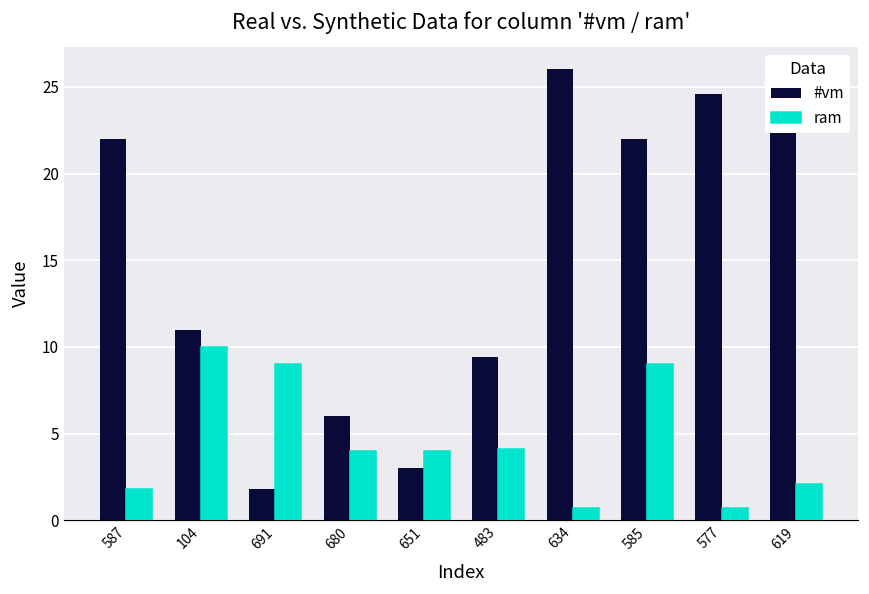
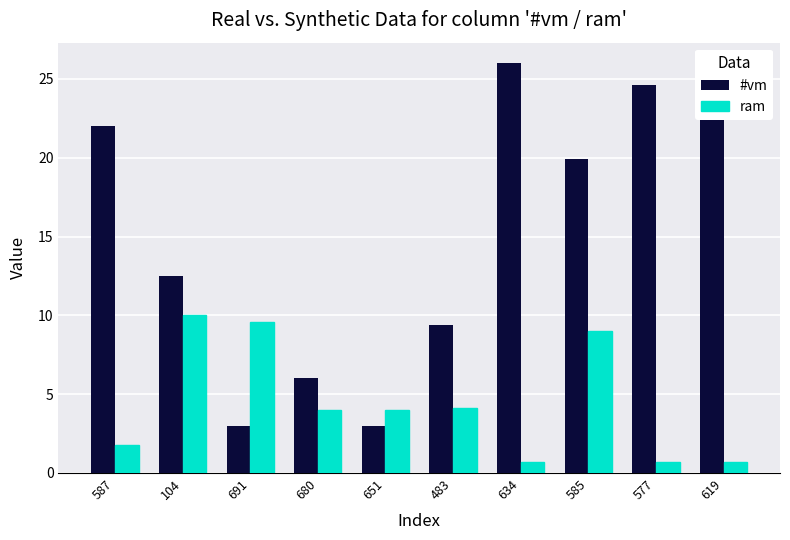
#vm, 104: 11.0 -> 12.5
#vm, 691: 1.8 -> 3.0
ram, 691: 9.0 -> 9.6
#vm, 585: 22.0 -> 19.9
ram, 619: 2.1 -> 0.7
